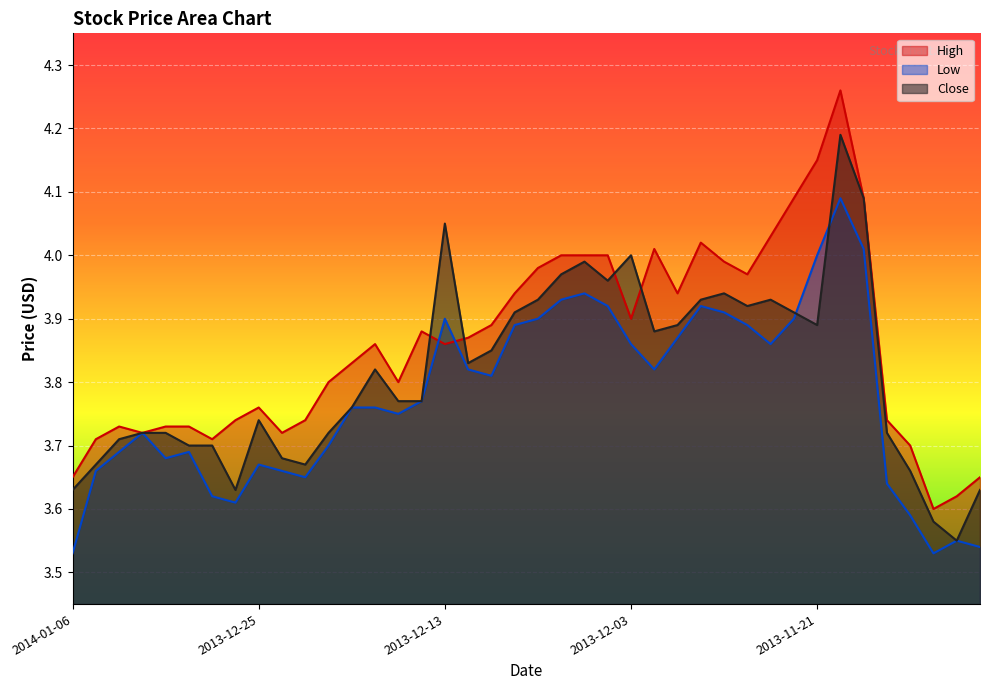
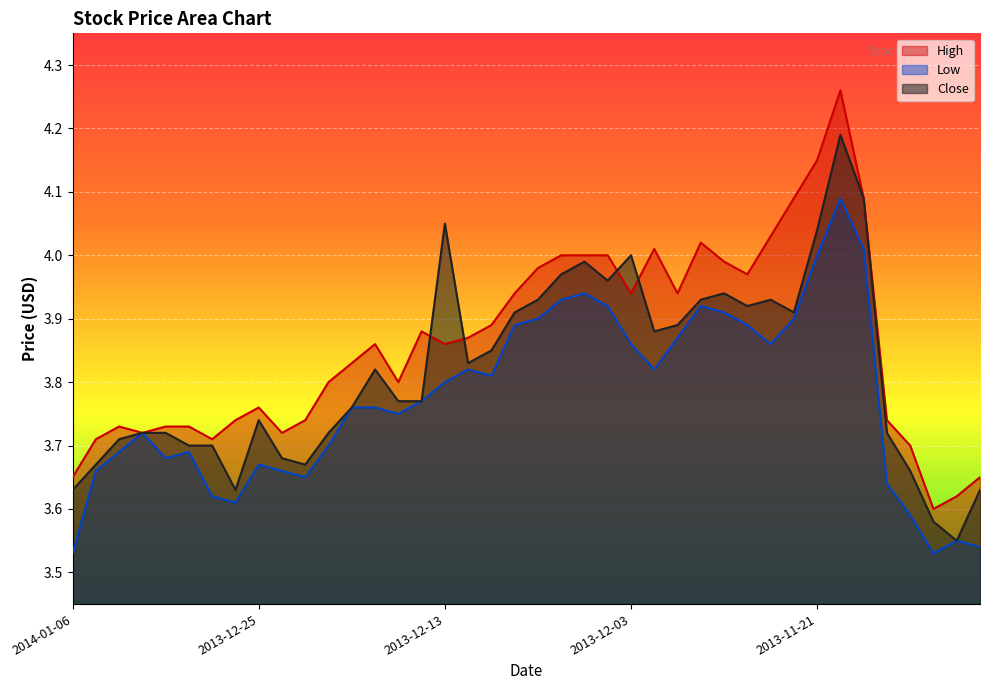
Low, 2013-12-13: 3.9 -> 3.8
High, 2013-12-03: 3.90 -> 3.94
Close, 2013-11-21: 3.89 -> 4.04
